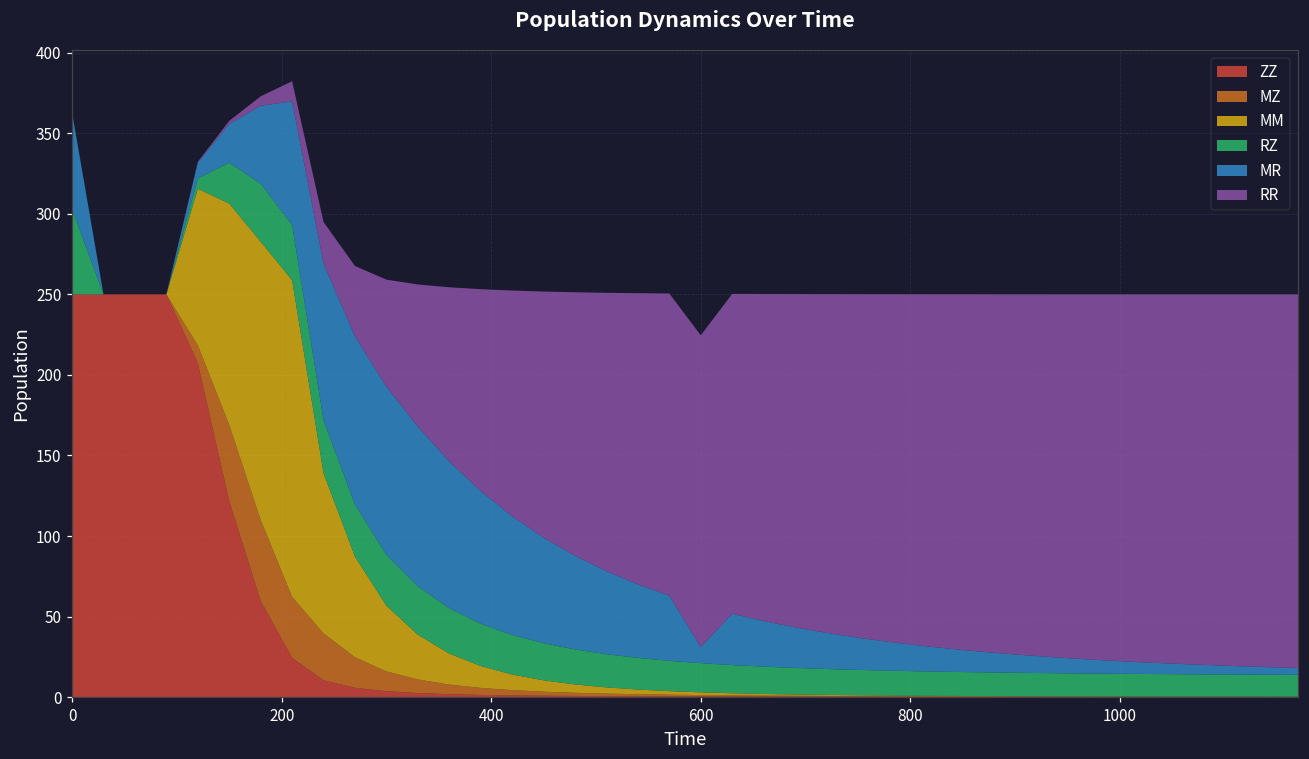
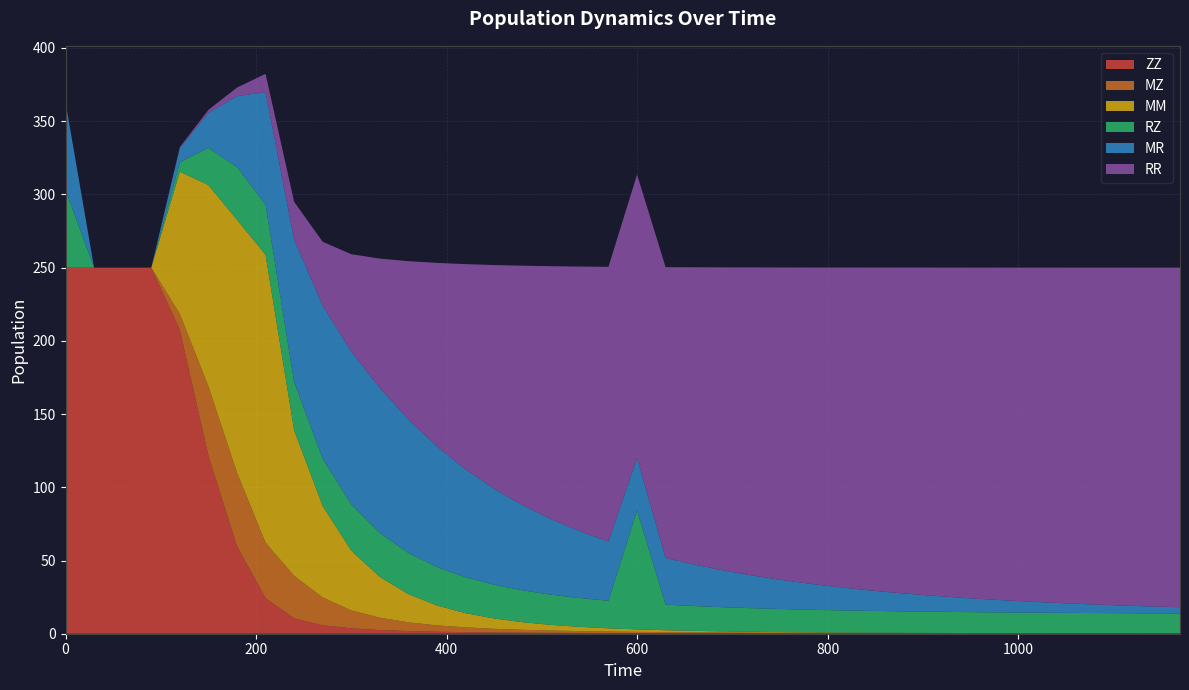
RZ, 600: 18 -> 81
MR, 600: 10 -> 36
